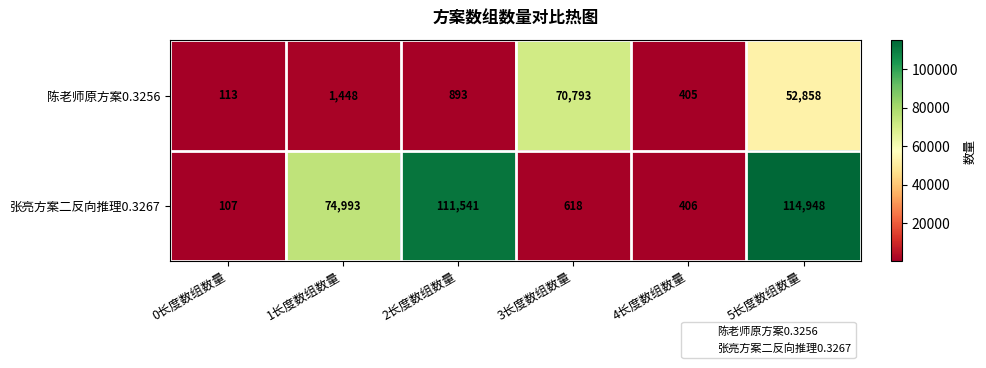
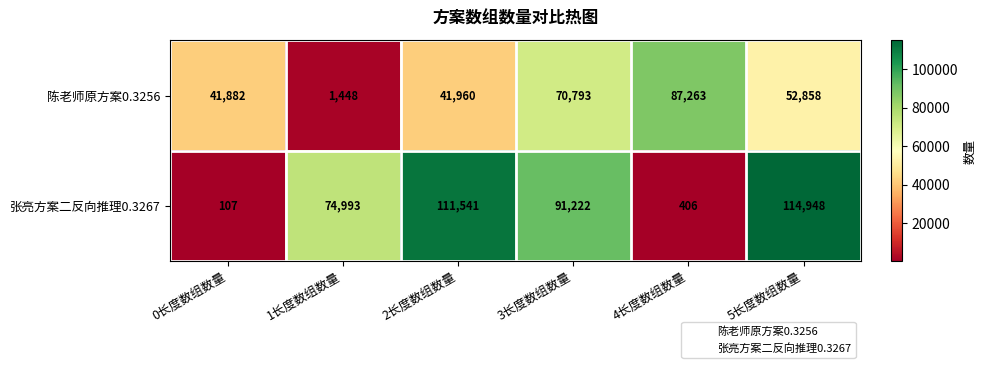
陈老师原方案0.3256, 0长度数组数量: 113 -> 41,882
陈老师原方案0.3256, 2长度数组数量: 893 -> 41,960
陈老师原方案0.3256, 4长度数组数量: 405 -> 87,263
张亮方案二反向推理0.3267, 3长度数组数量: 618 -> 91,222
